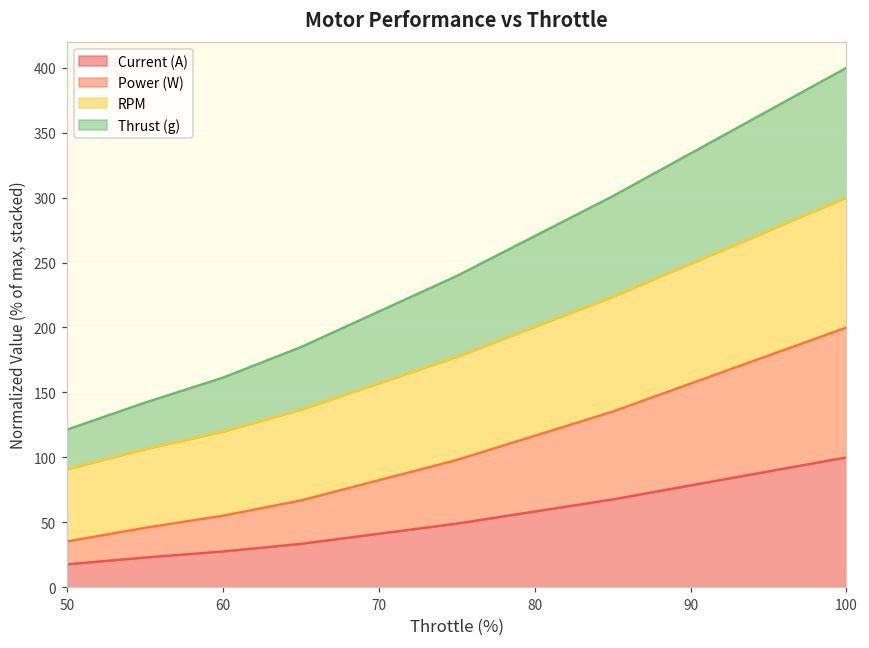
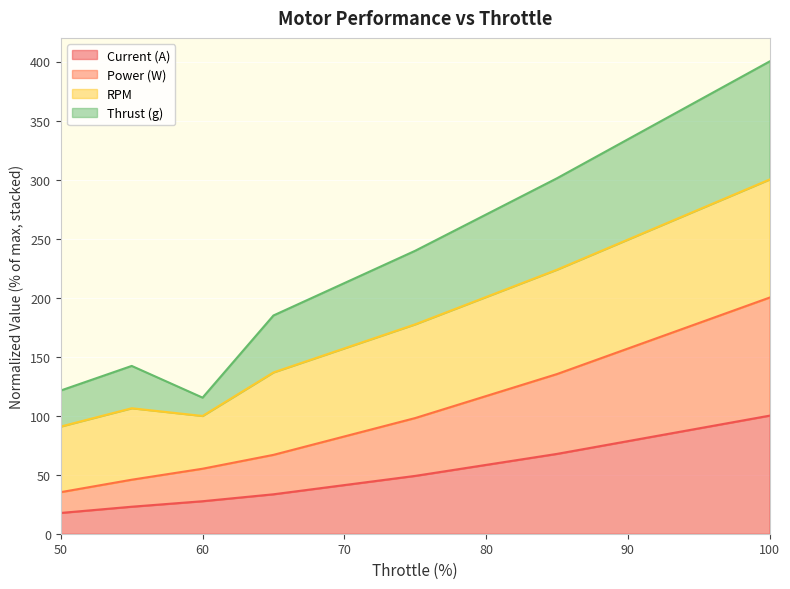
RPM, 60: 65 -> 45
Thrust (g), 60: 42 -> 16
